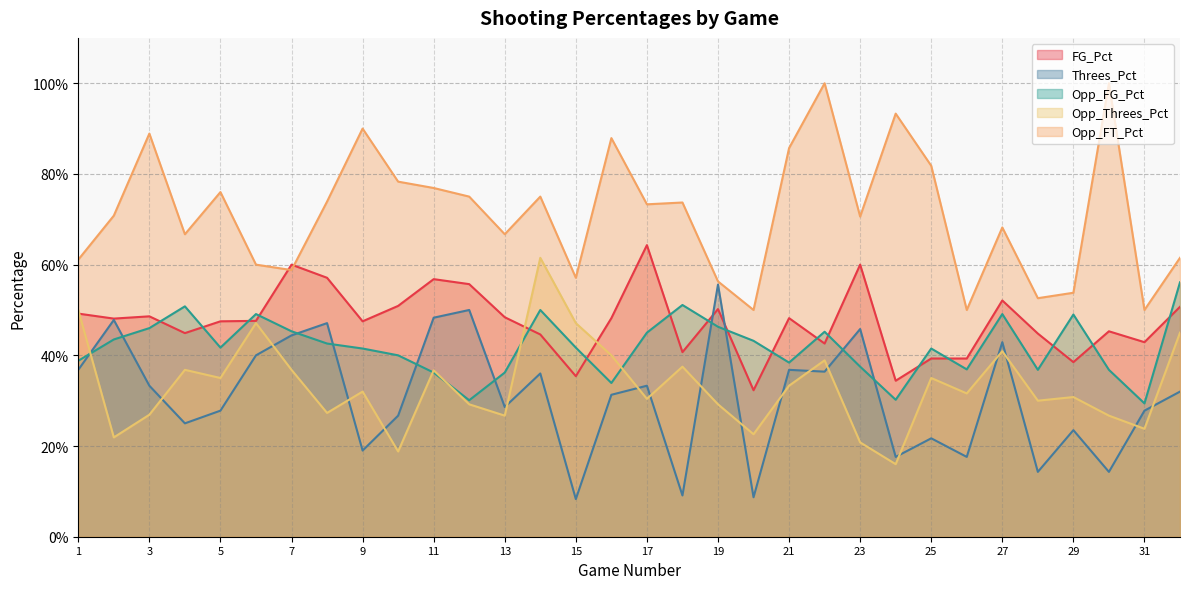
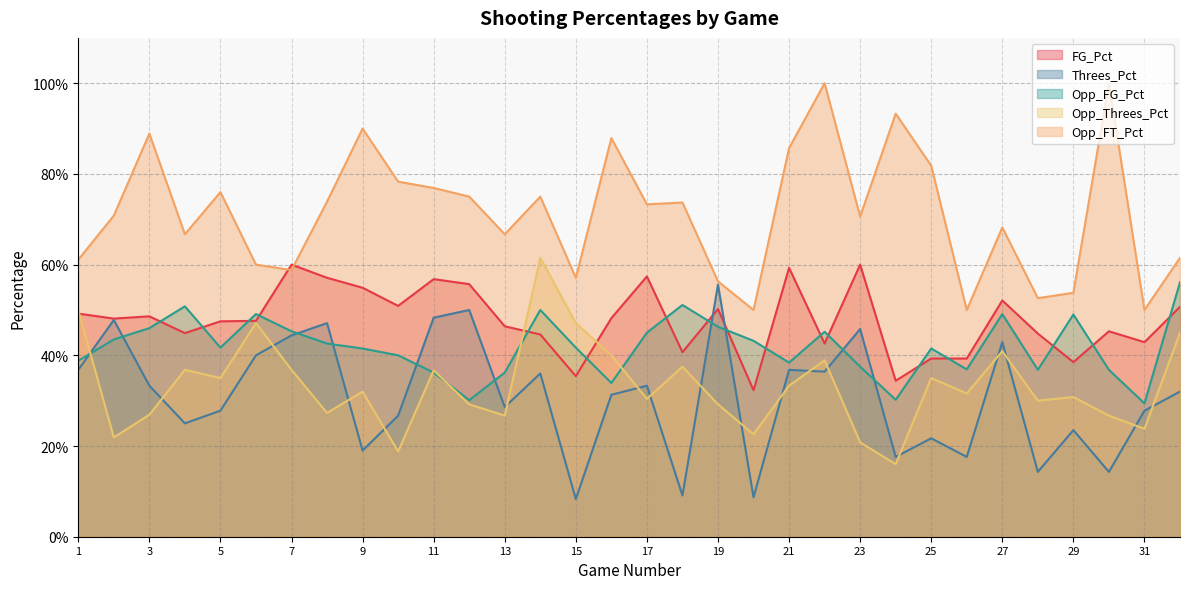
FG_Pct, 9: 48% -> 55%
FG_Pct, 13: 48% -> 46%
FG_Pct, 17: 64% -> 57%
FG_Pct, 21: 48% -> 59%
